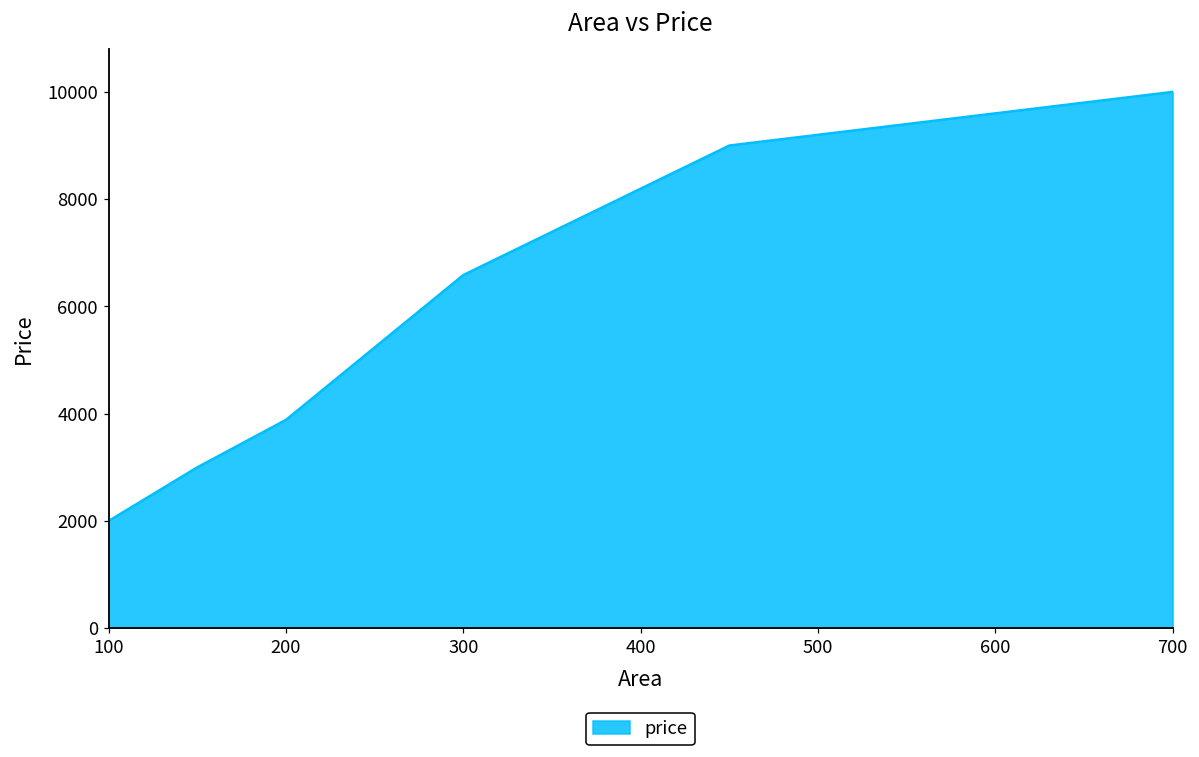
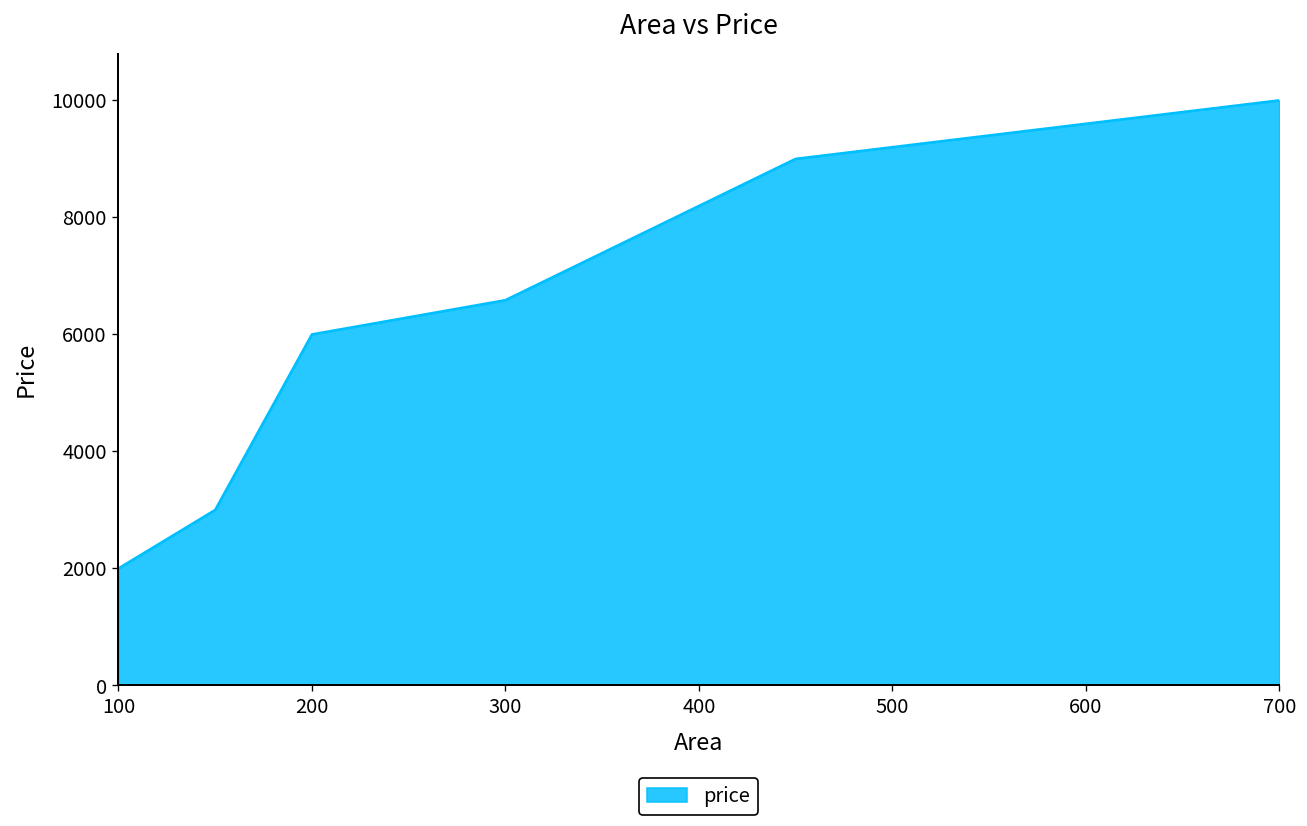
200: 3900 -> 6000
